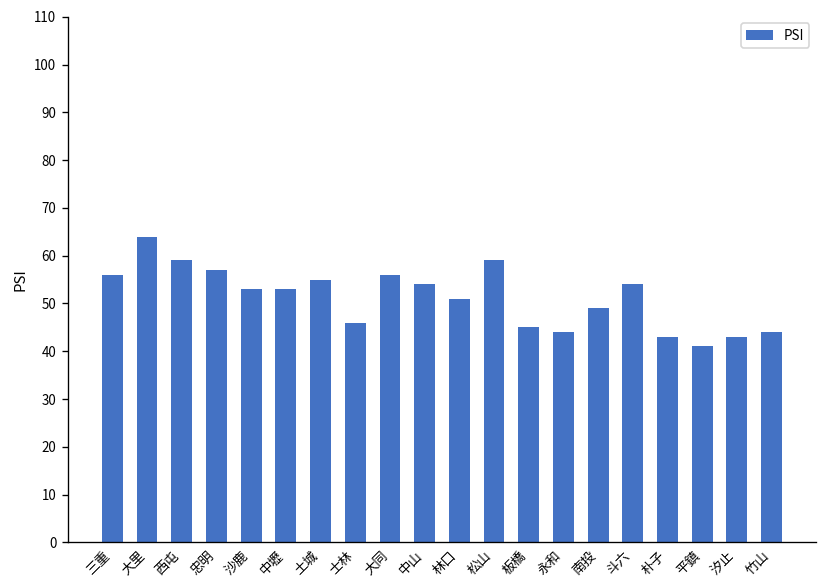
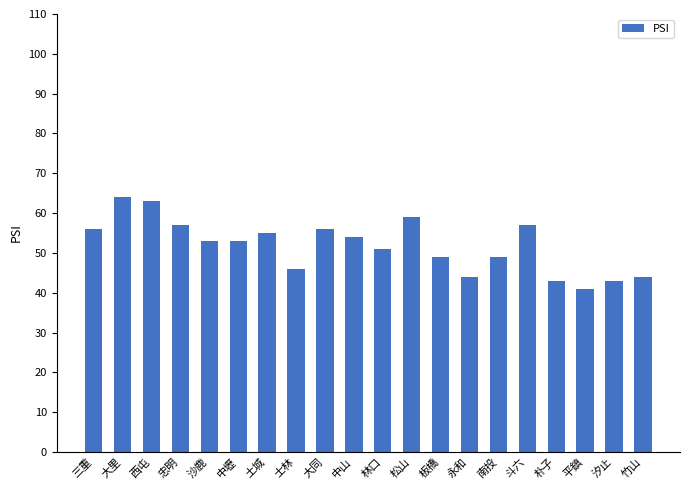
西屯: 59 -> 63
板橋: 45 -> 49
斗六: 54 -> 57
